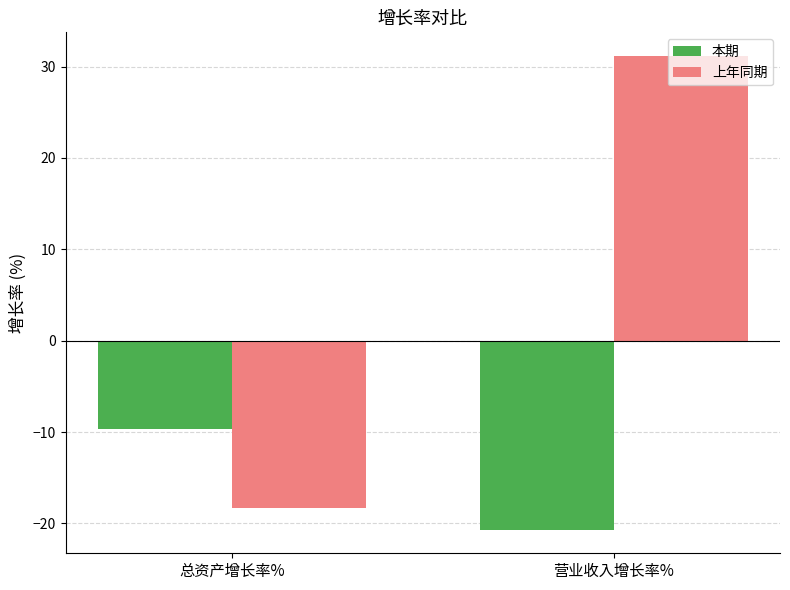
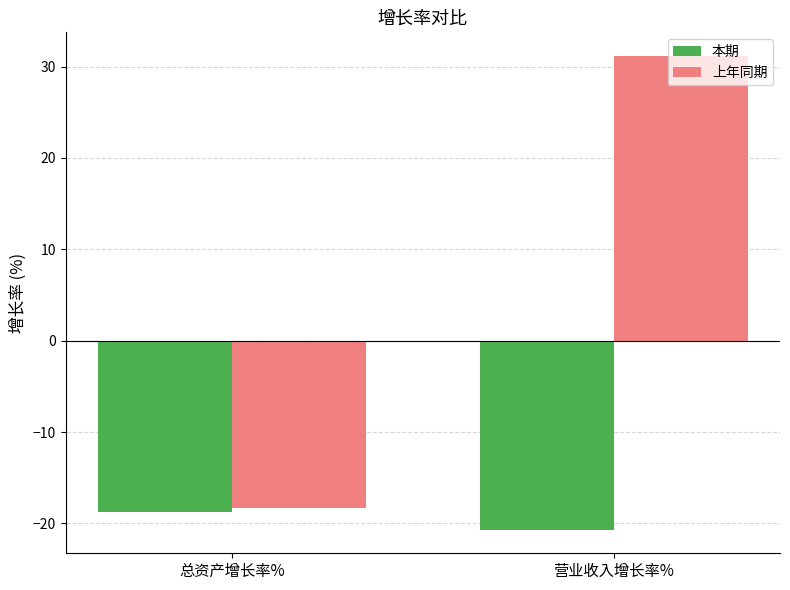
本期, 总资产增长率%: -10 -> -19
